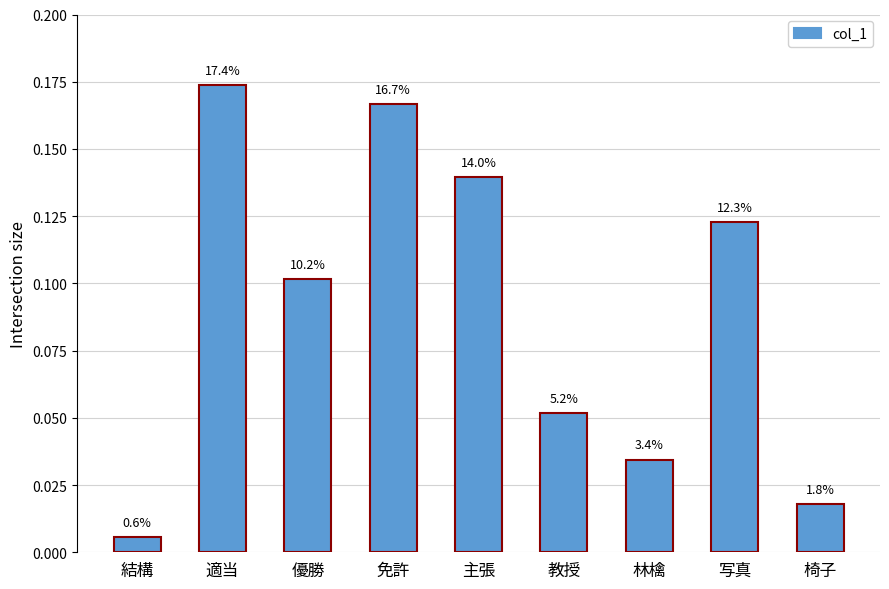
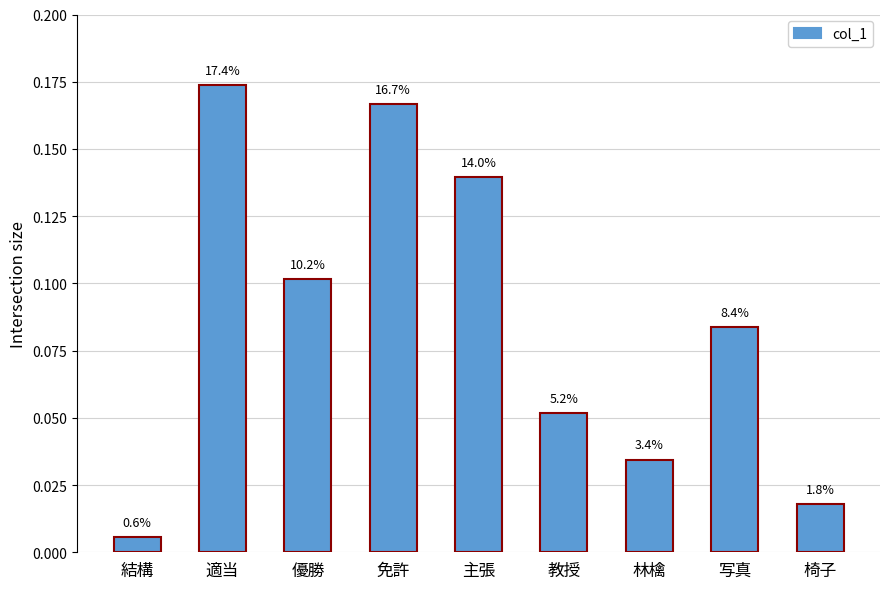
写真: 12.3% -> 8.4%
